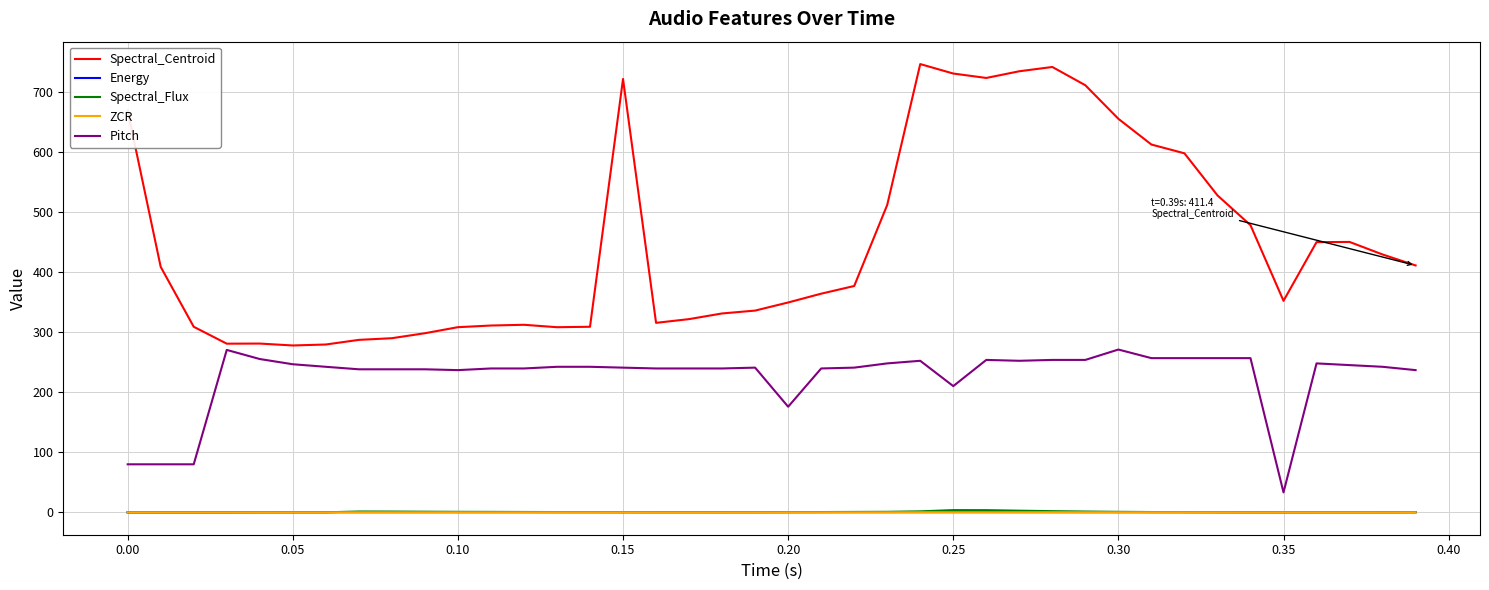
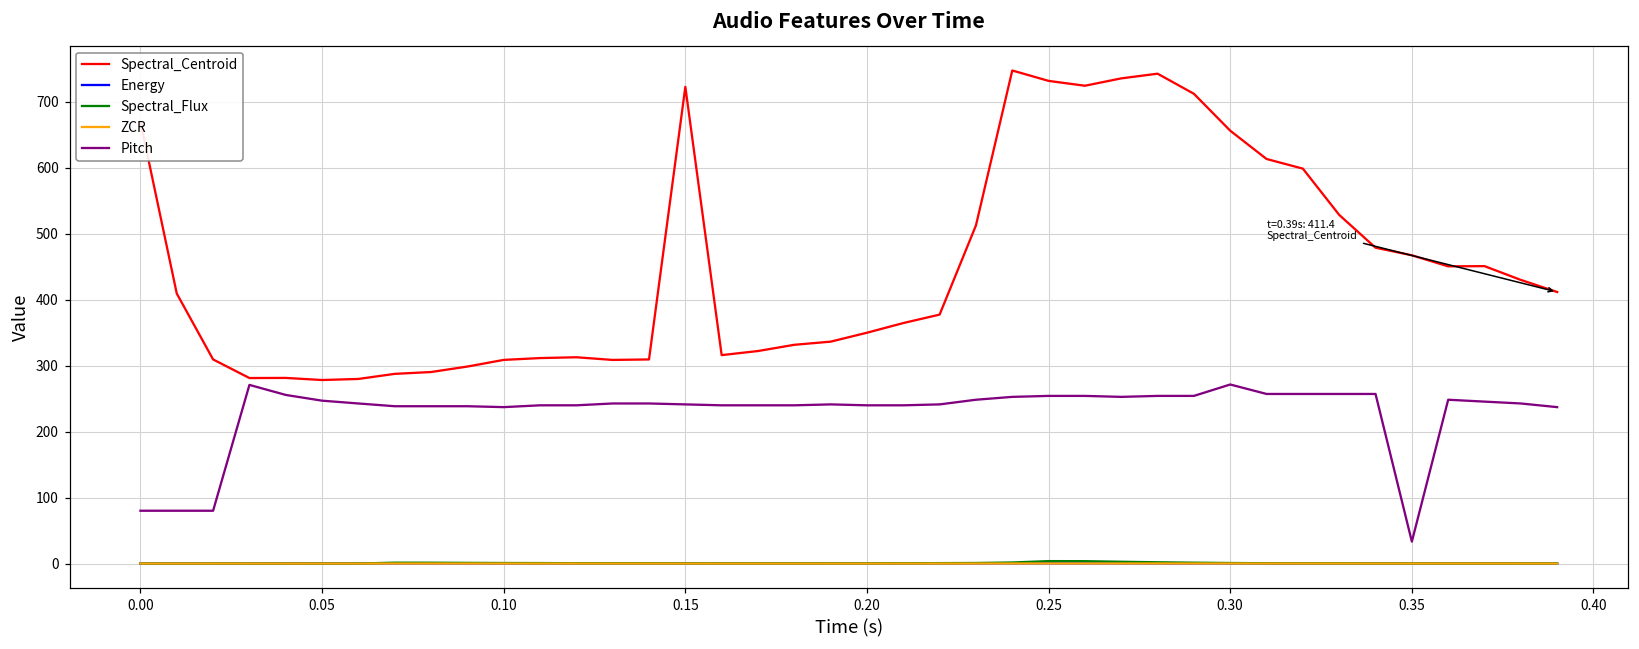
Pitch, 0.20: 180 -> 240
Pitch, 0.25: 210 -> 250
Spectral_Centroid, 0.35: 350 -> 470
